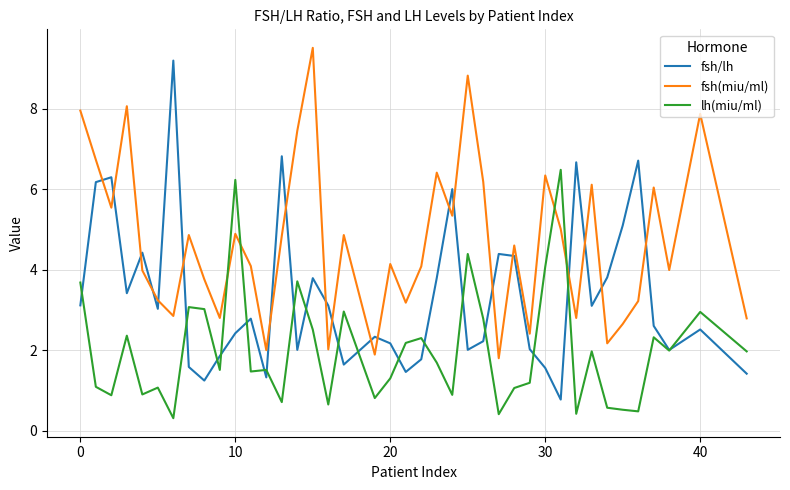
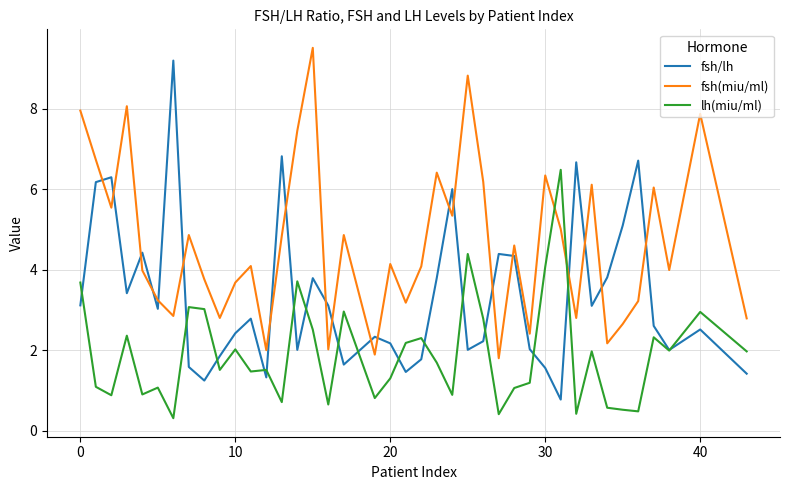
fsh(miu/ml), 10: 4.9 -> 3.7
lh(miu/ml), 10: 6.2 -> 2.0
